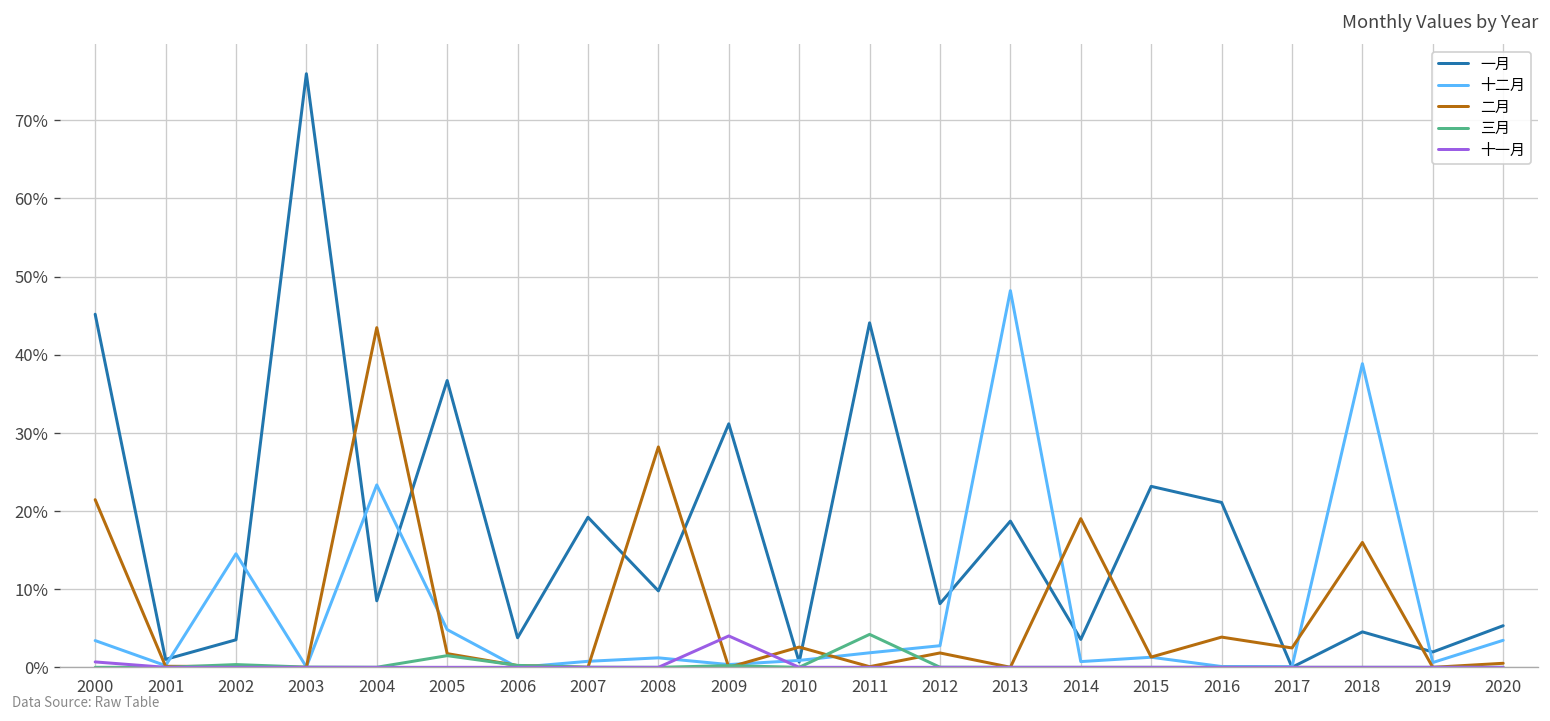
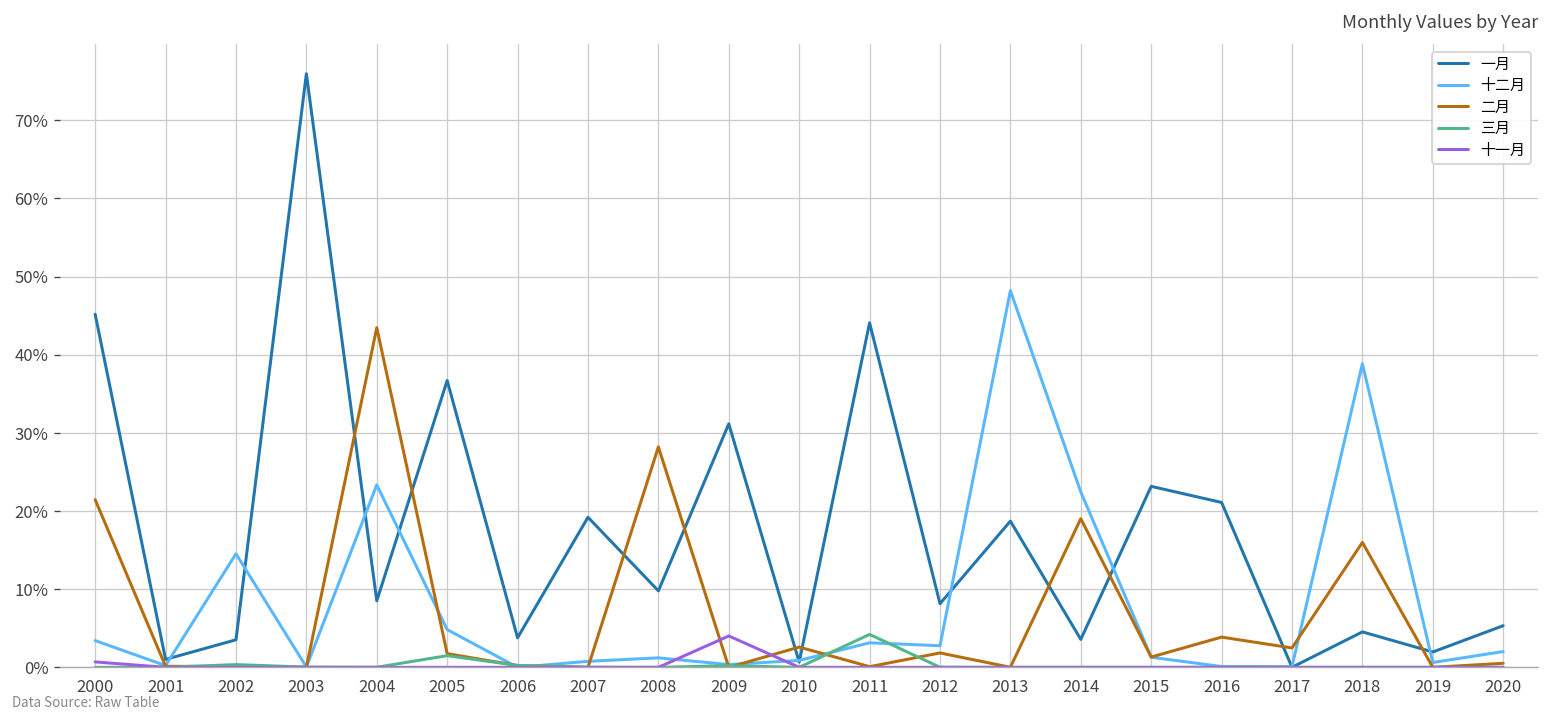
十二月, 2011: 2% -> 3%
十二月, 2014: 1% -> 22%
十二月, 2020: 3% -> 2%
